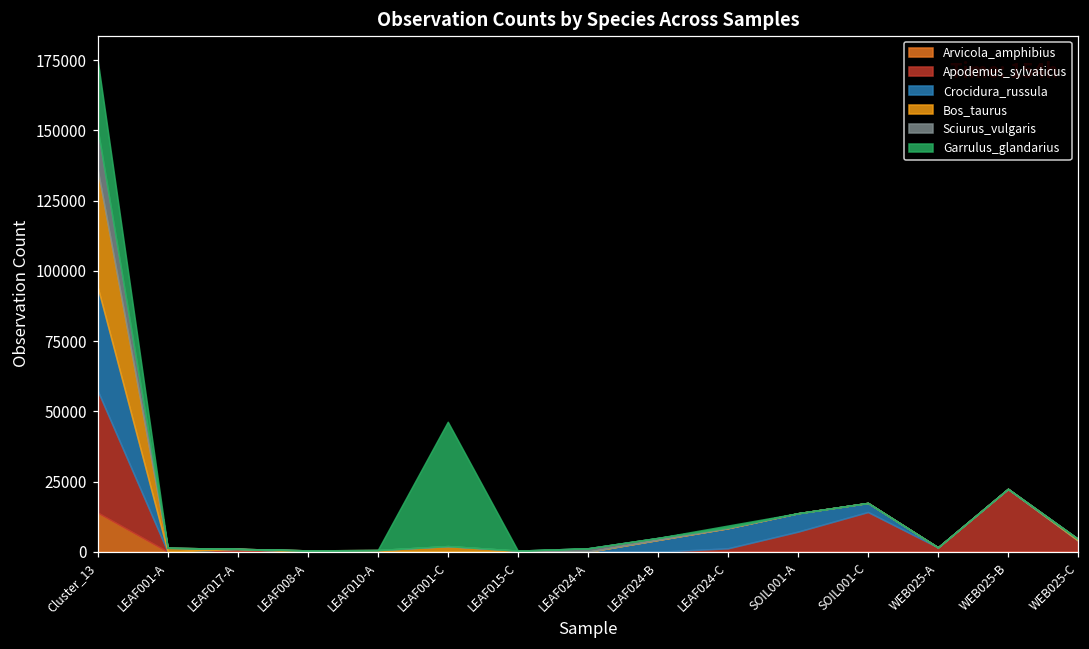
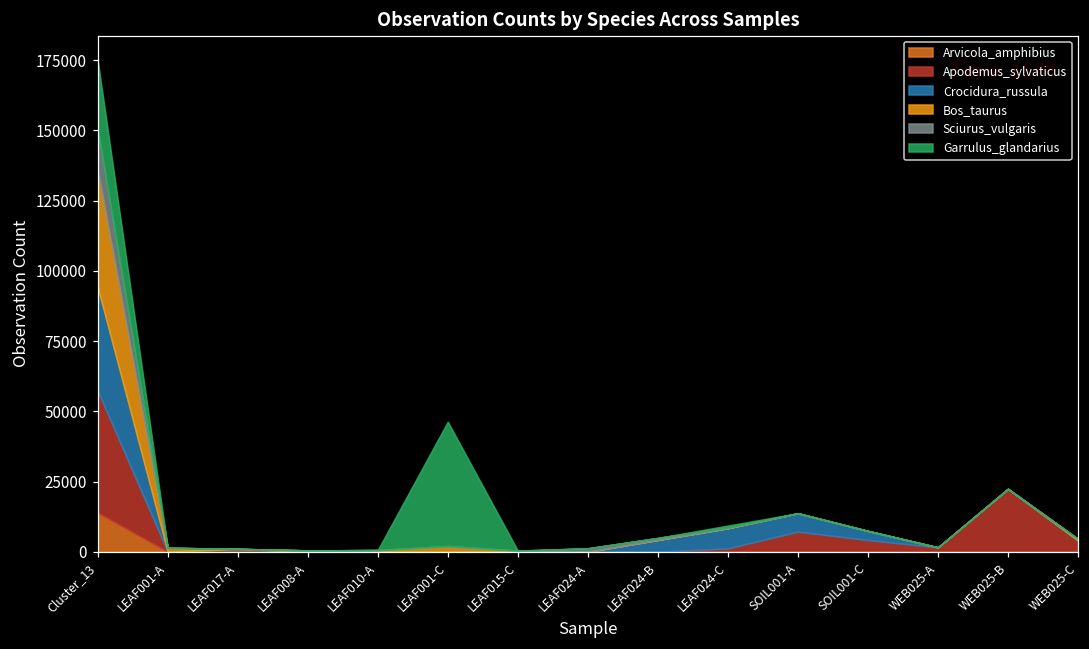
Apodemus_sylvaticus, SOIL001-C: 14000 -> 4000
